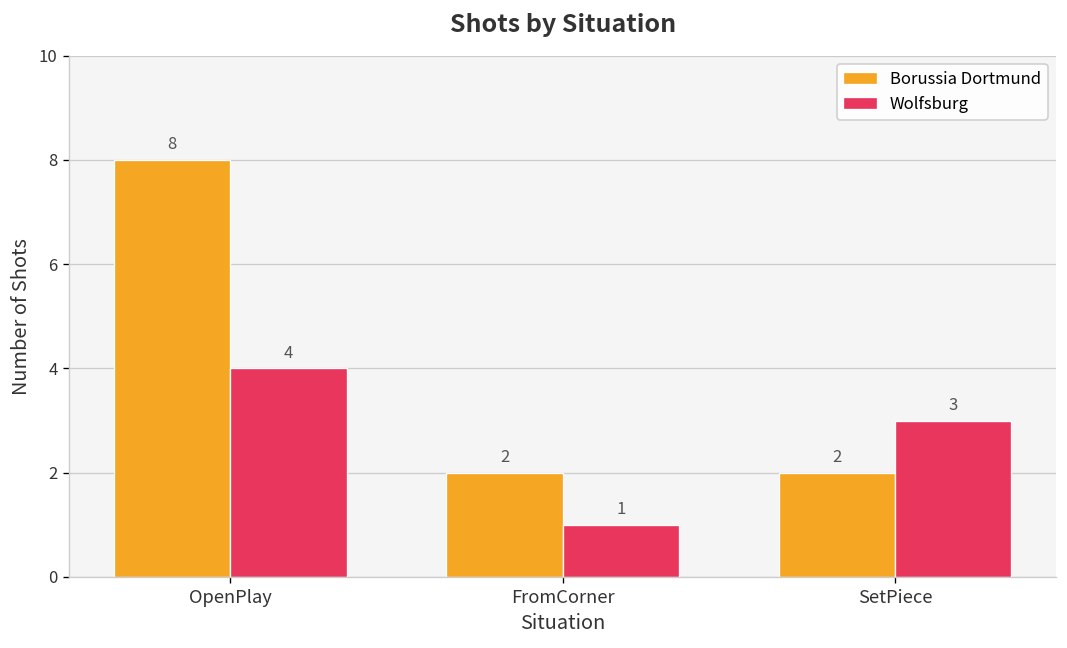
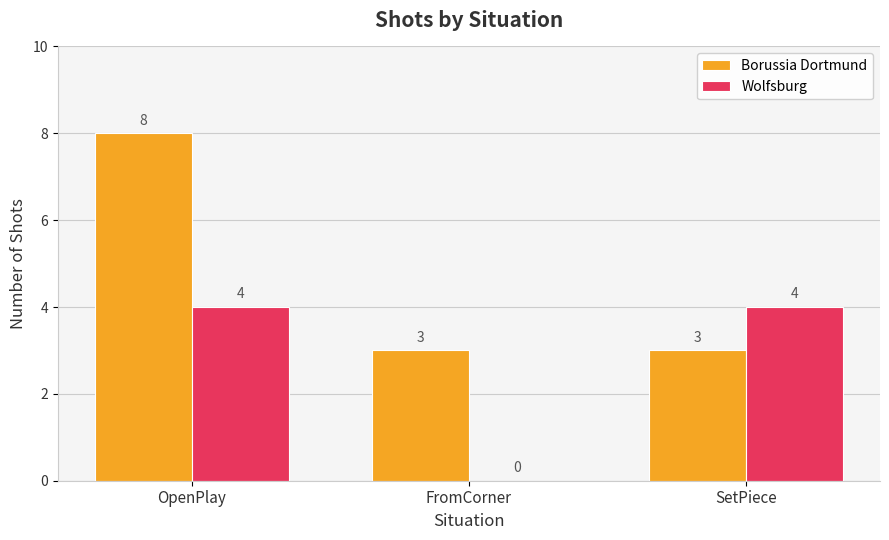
Borussia Dortmund, FromCorner: 2 -> 3
Wolfsburg, FromCorner: 1 -> 0
Borussia Dortmund, SetPiece: 2 -> 3
Wolfsburg, SetPiece: 3 -> 4
